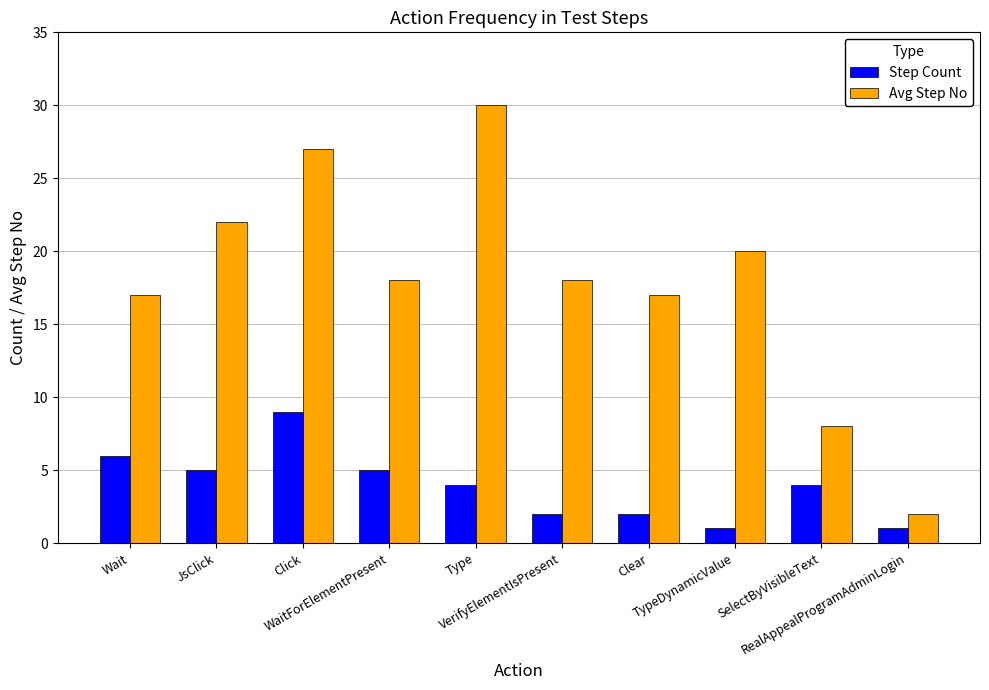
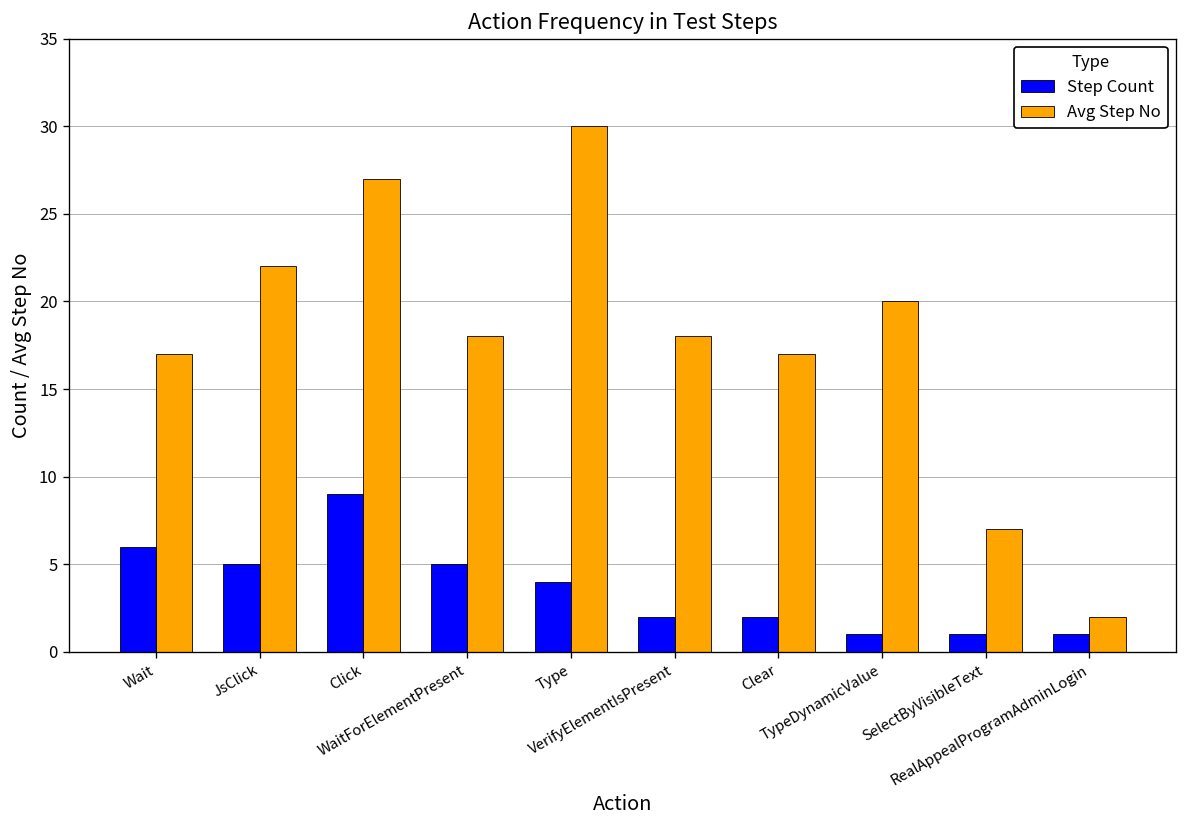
Step Count, SelectByVisibleText: 4 -> 1
Avg Step No, SelectByVisibleText: 8 -> 7
